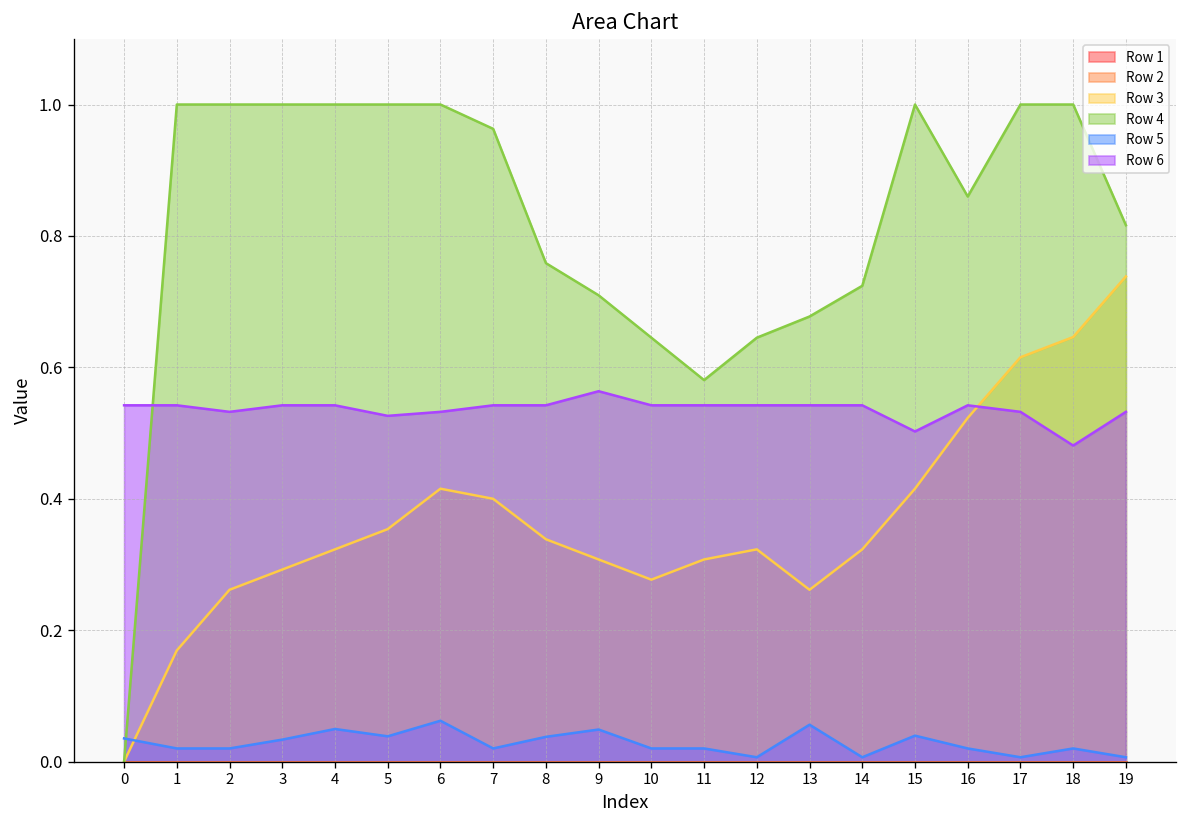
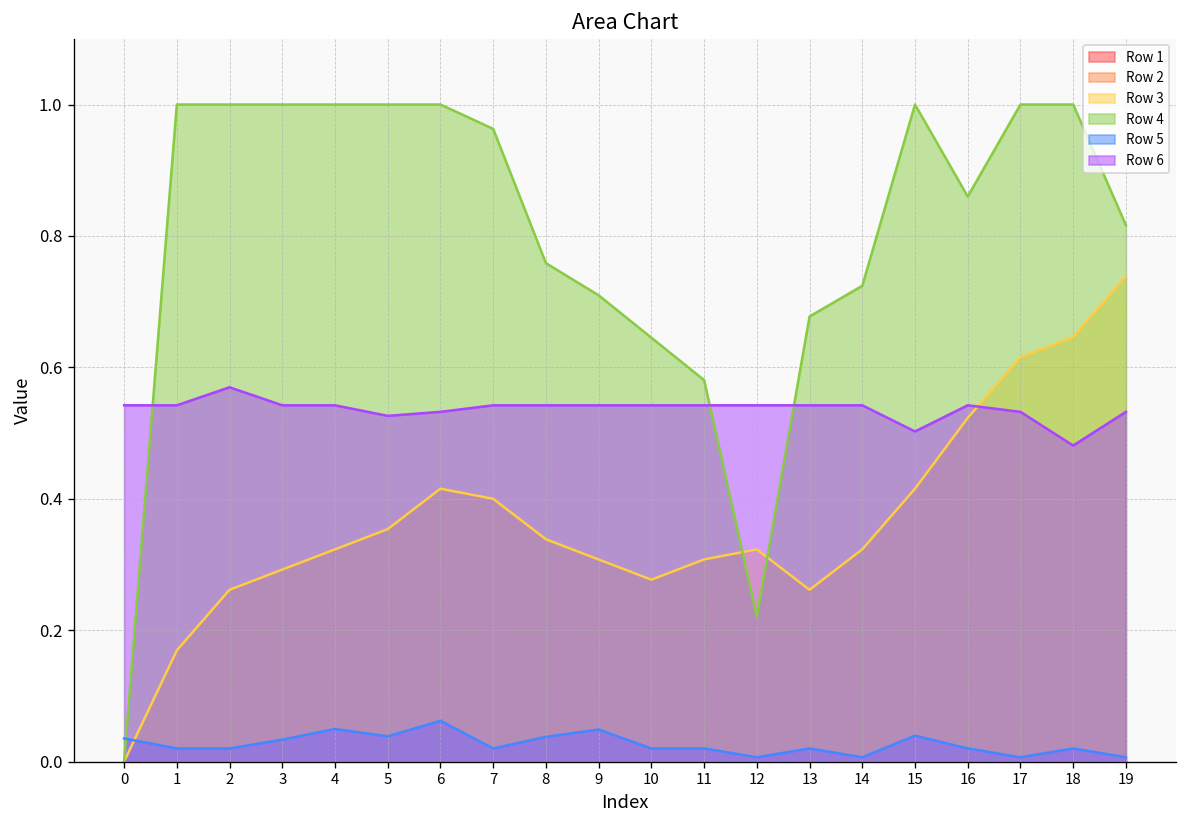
Row 6, 2: 0.53 -> 0.57
Row 6, 9: 0.56 -> 0.54
Row 4, 12: 0.65 -> 0.22
Row 5, 13: 0.06 -> 0.02
